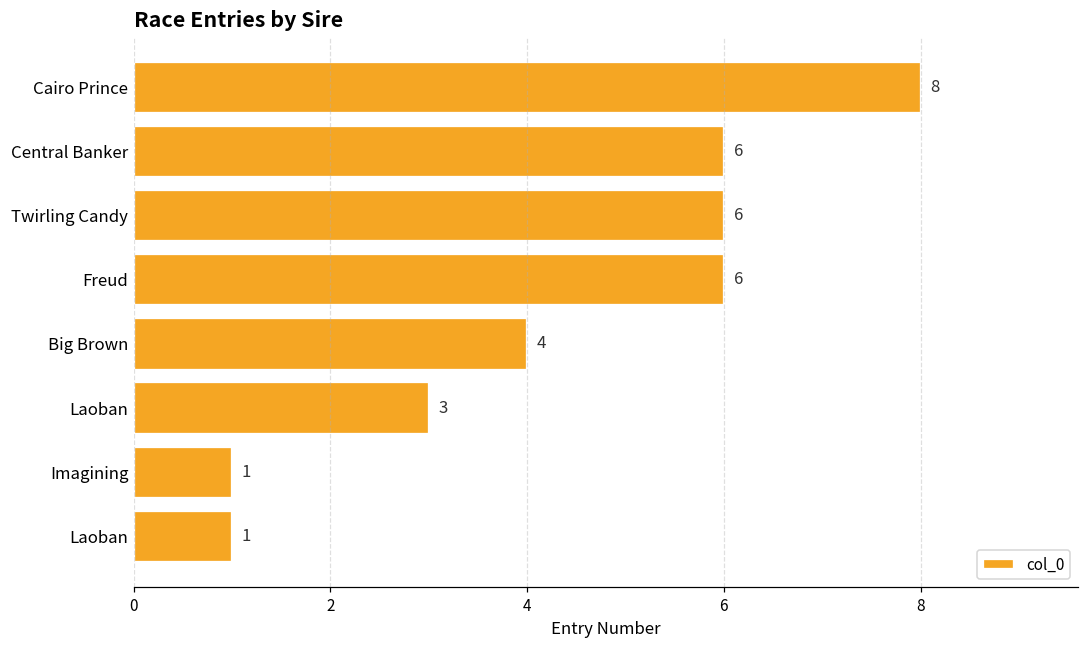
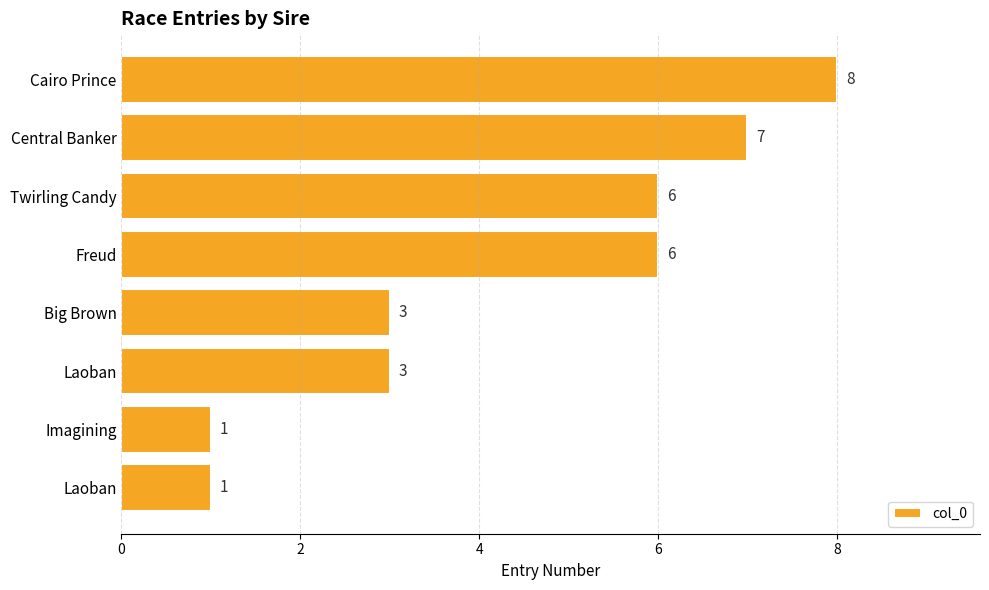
Central Banker: 6 -> 7
Big Brown: 4 -> 3
